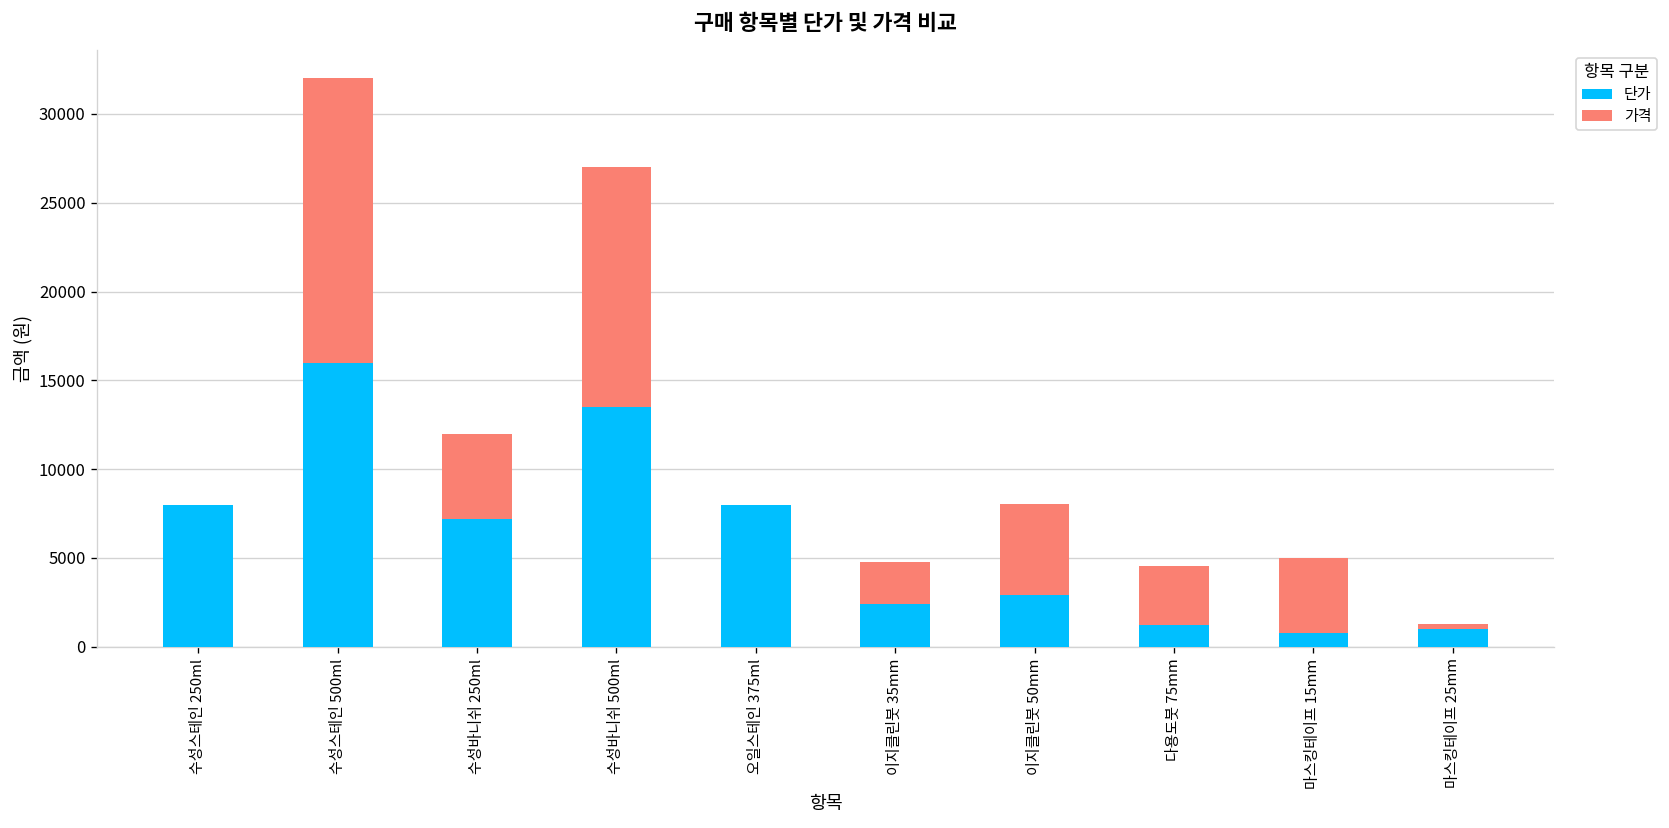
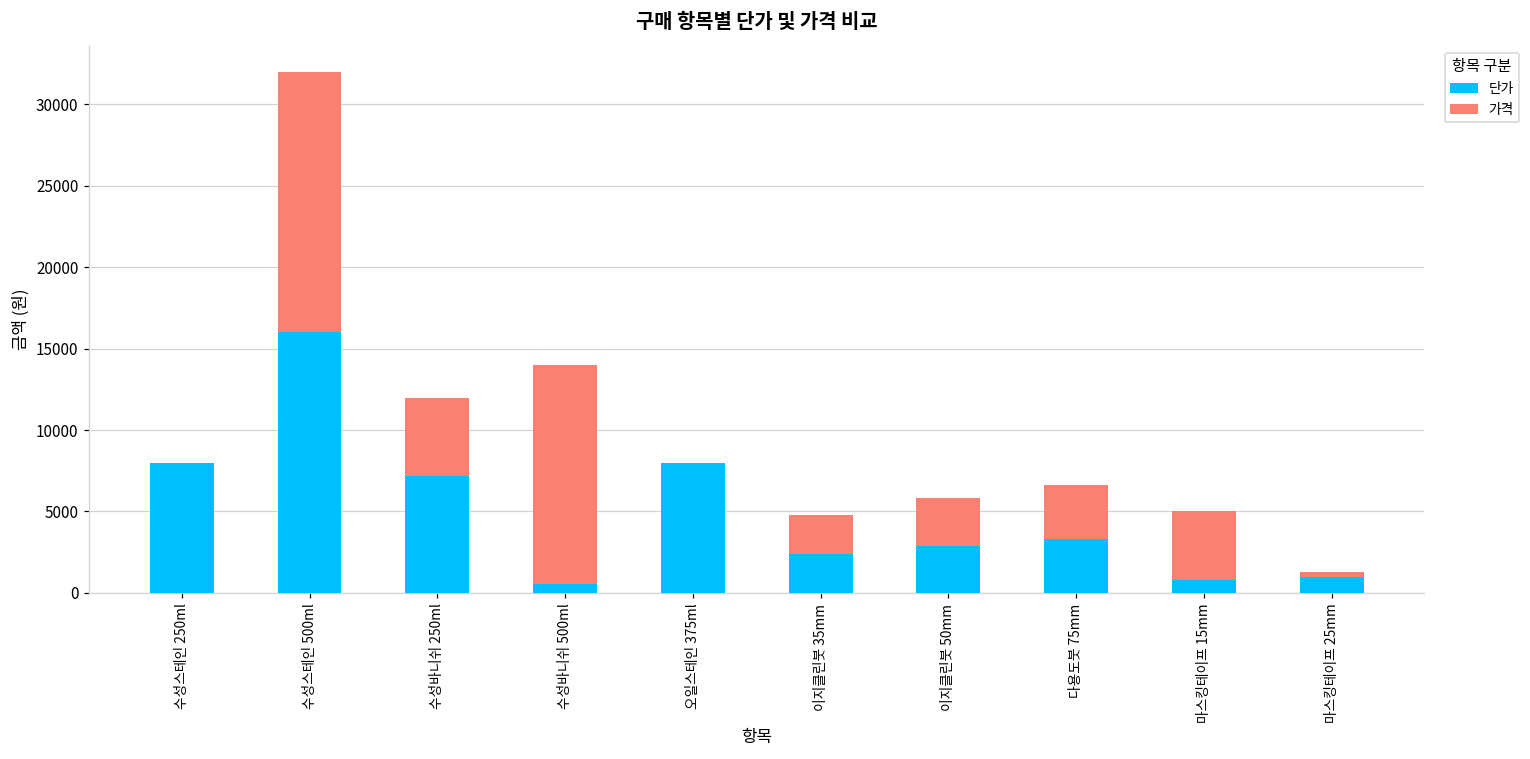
단가, 수성바니쉬 500ml: 13500 -> 500
가격, 이지클린붓 50mm: 5200 -> 2900
단가, 다용도붓 75mm: 1200 -> 3300
